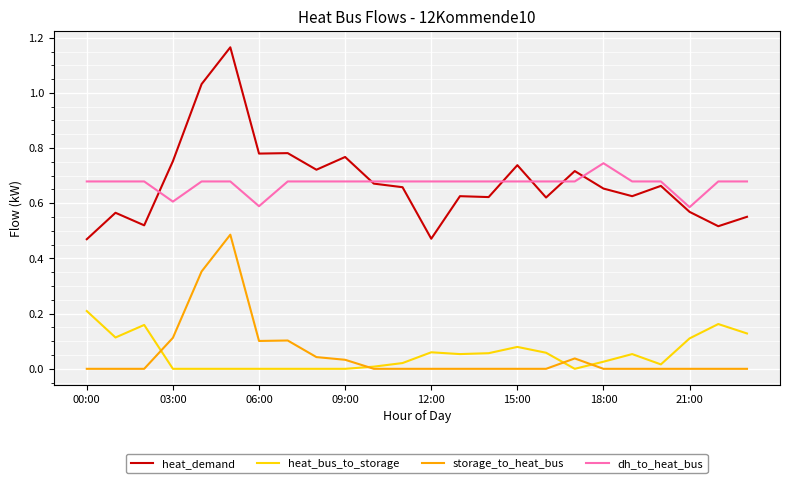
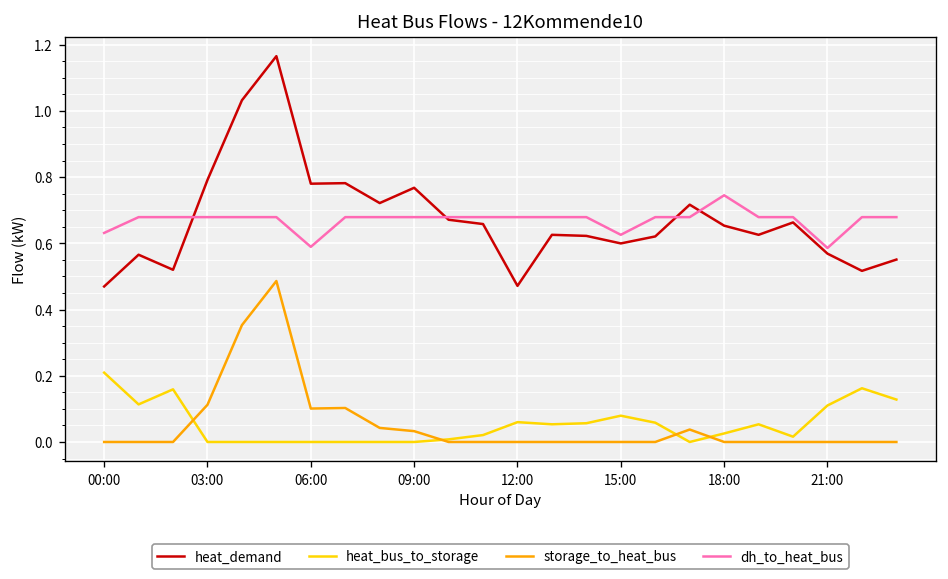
dh_to_heat_bus, 00:00: 0.68 -> 0.63
heat_demand, 03:00: 0.75 -> 0.79
dh_to_heat_bus, 03:00: 0.61 -> 0.68
heat_demand, 15:00: 0.74 -> 0.60
dh_to_heat_bus, 15:00: 0.68 -> 0.63
